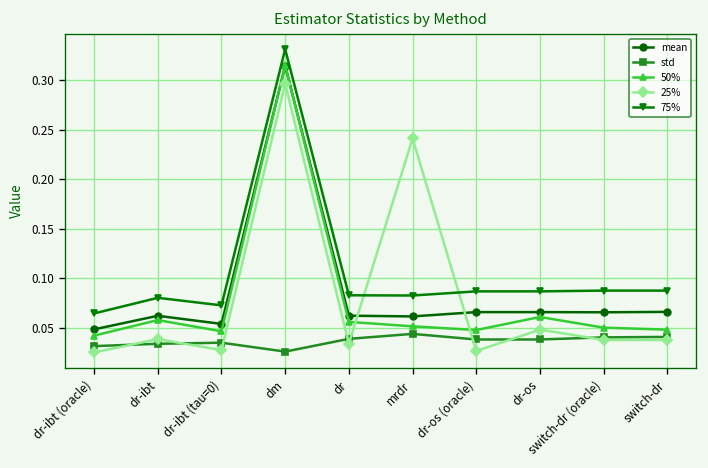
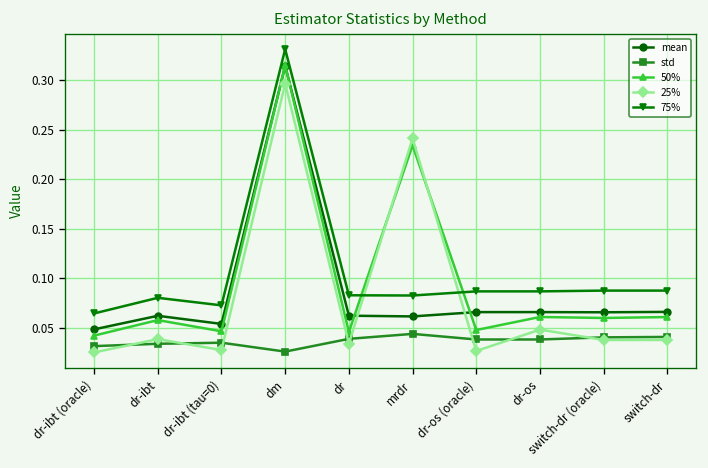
50%, dr: 0.06 -> 0.05
50%, mrdr: 0.05 -> 0.23
50%, switch-dr (oracle): 0.05 -> 0.06
50%, switch-dr: 0.05 -> 0.06
